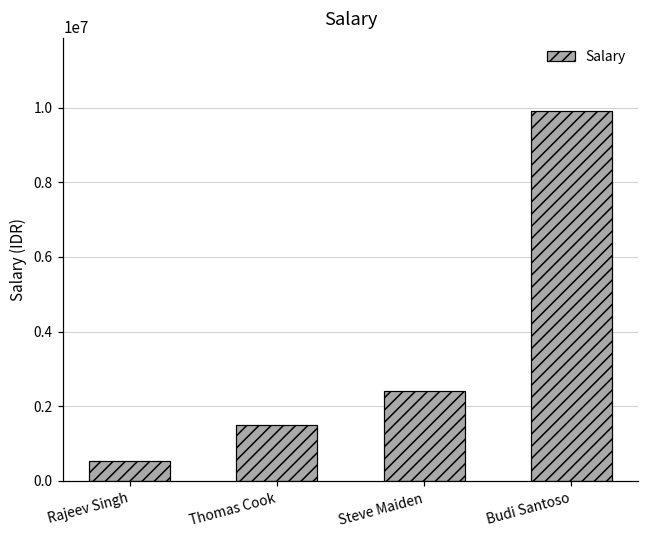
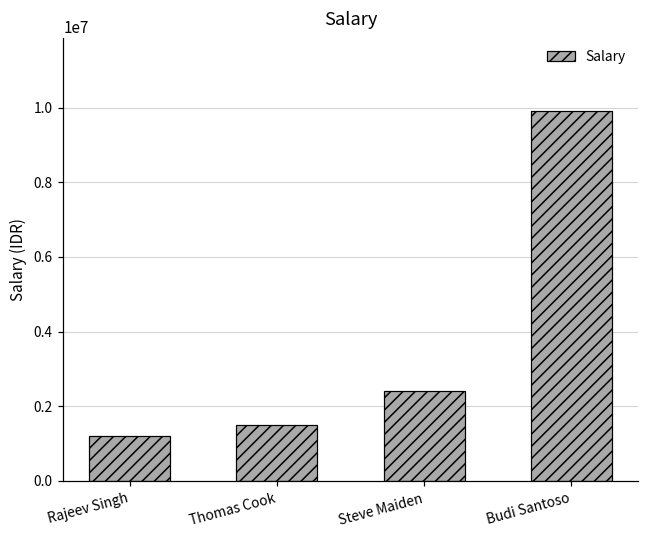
Rajeev Singh: 500000 -> 1200000
